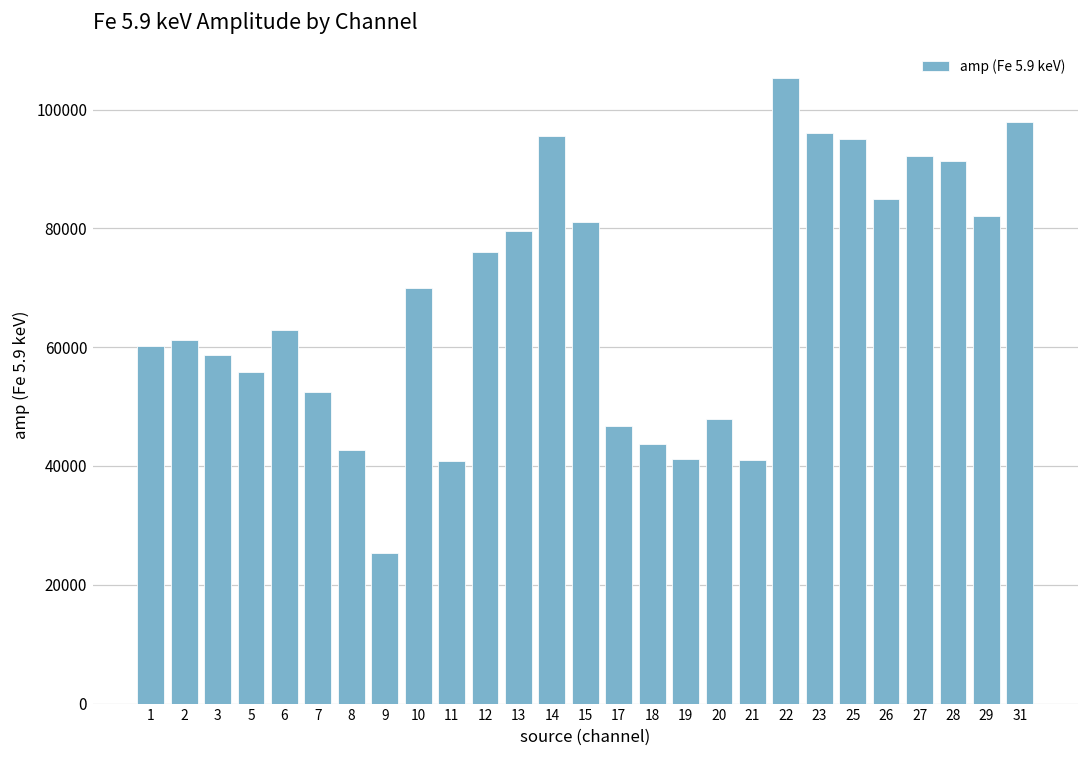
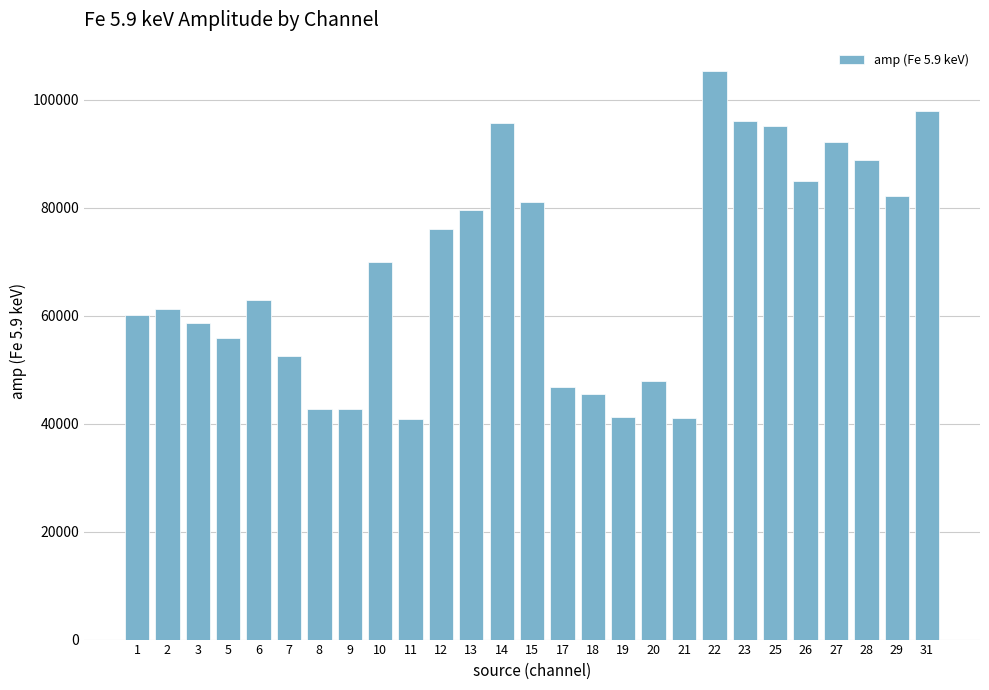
9: 25000 -> 43000
18: 44000 -> 45000
28: 91000 -> 89000
